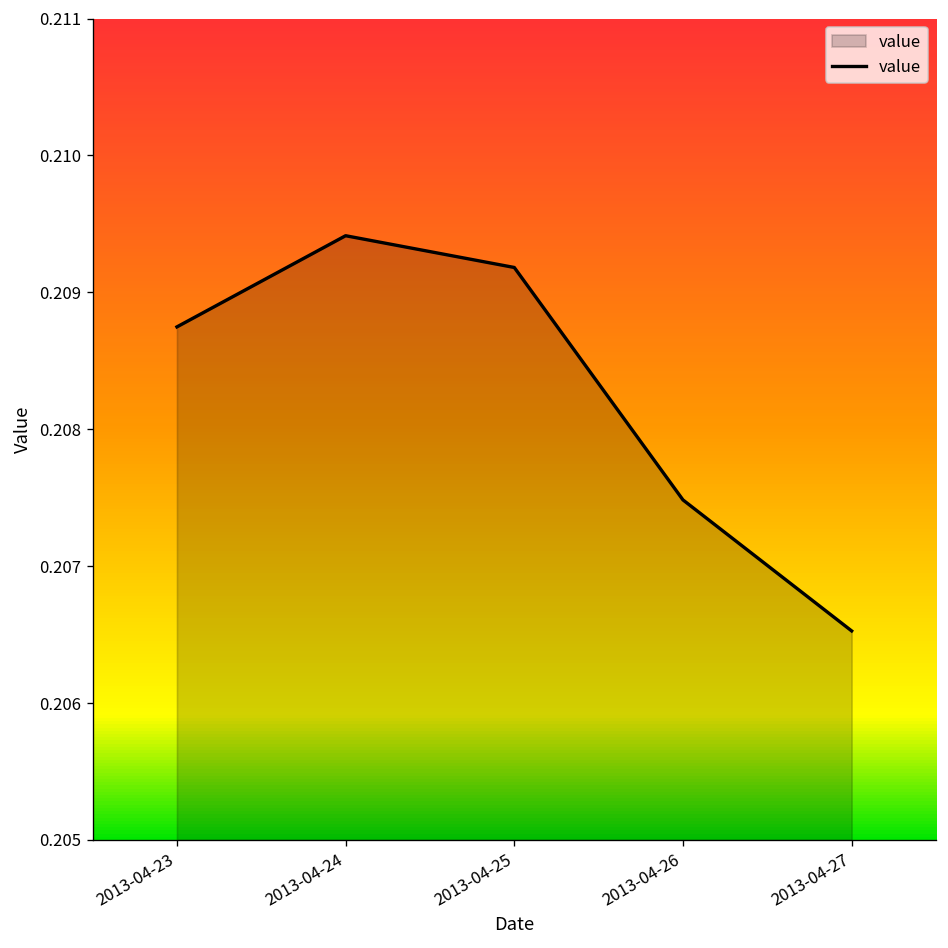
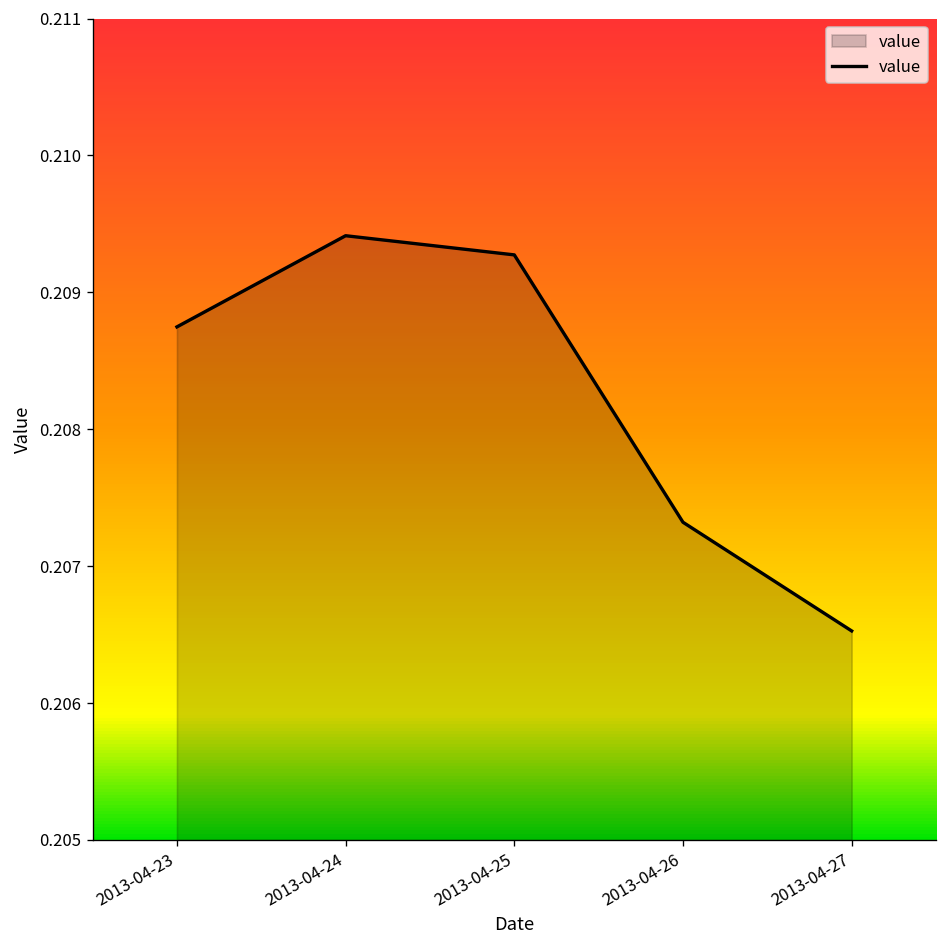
2013-04-25: 0.20918 -> 0.20927
2013-04-26: 0.20748 -> 0.20732
